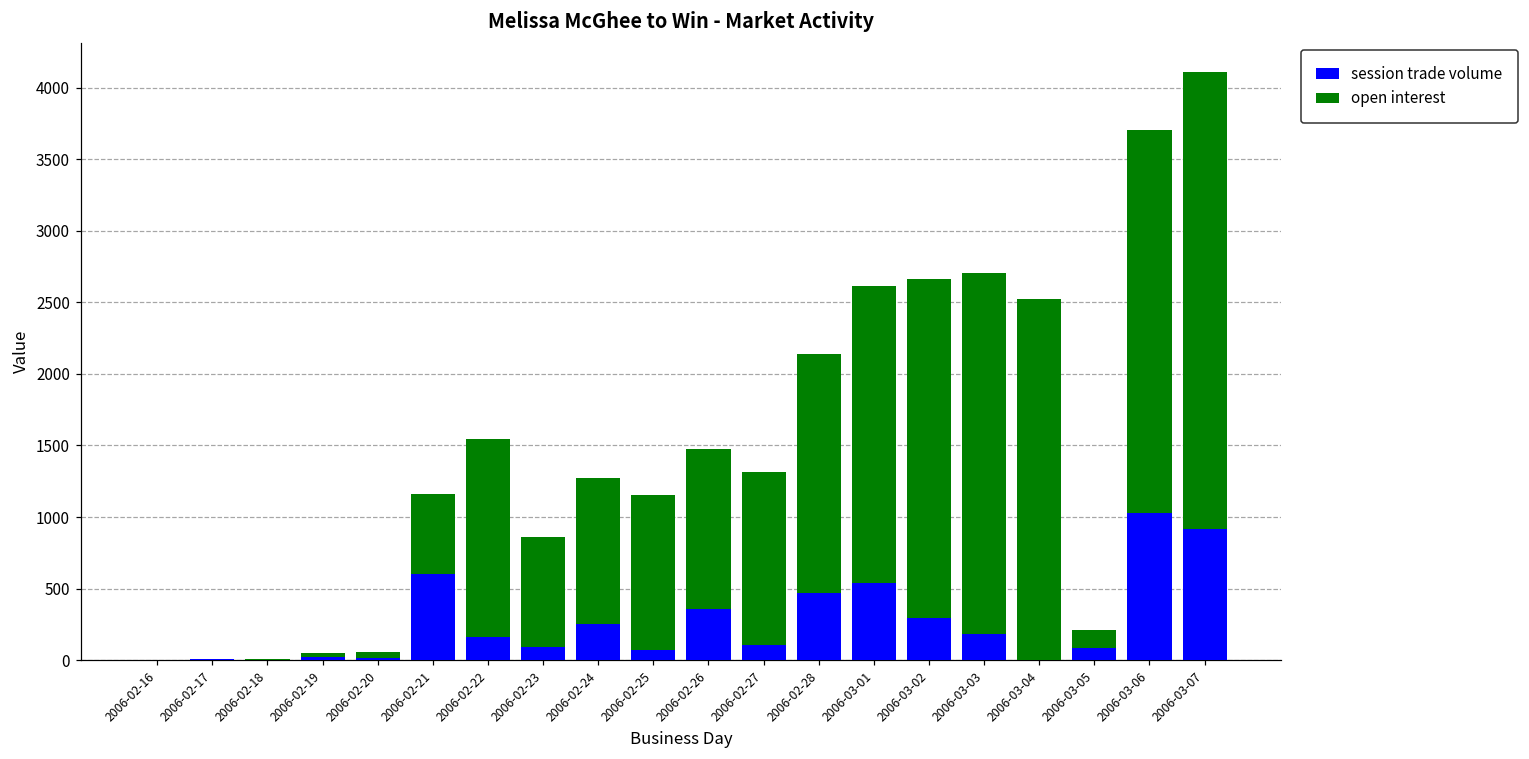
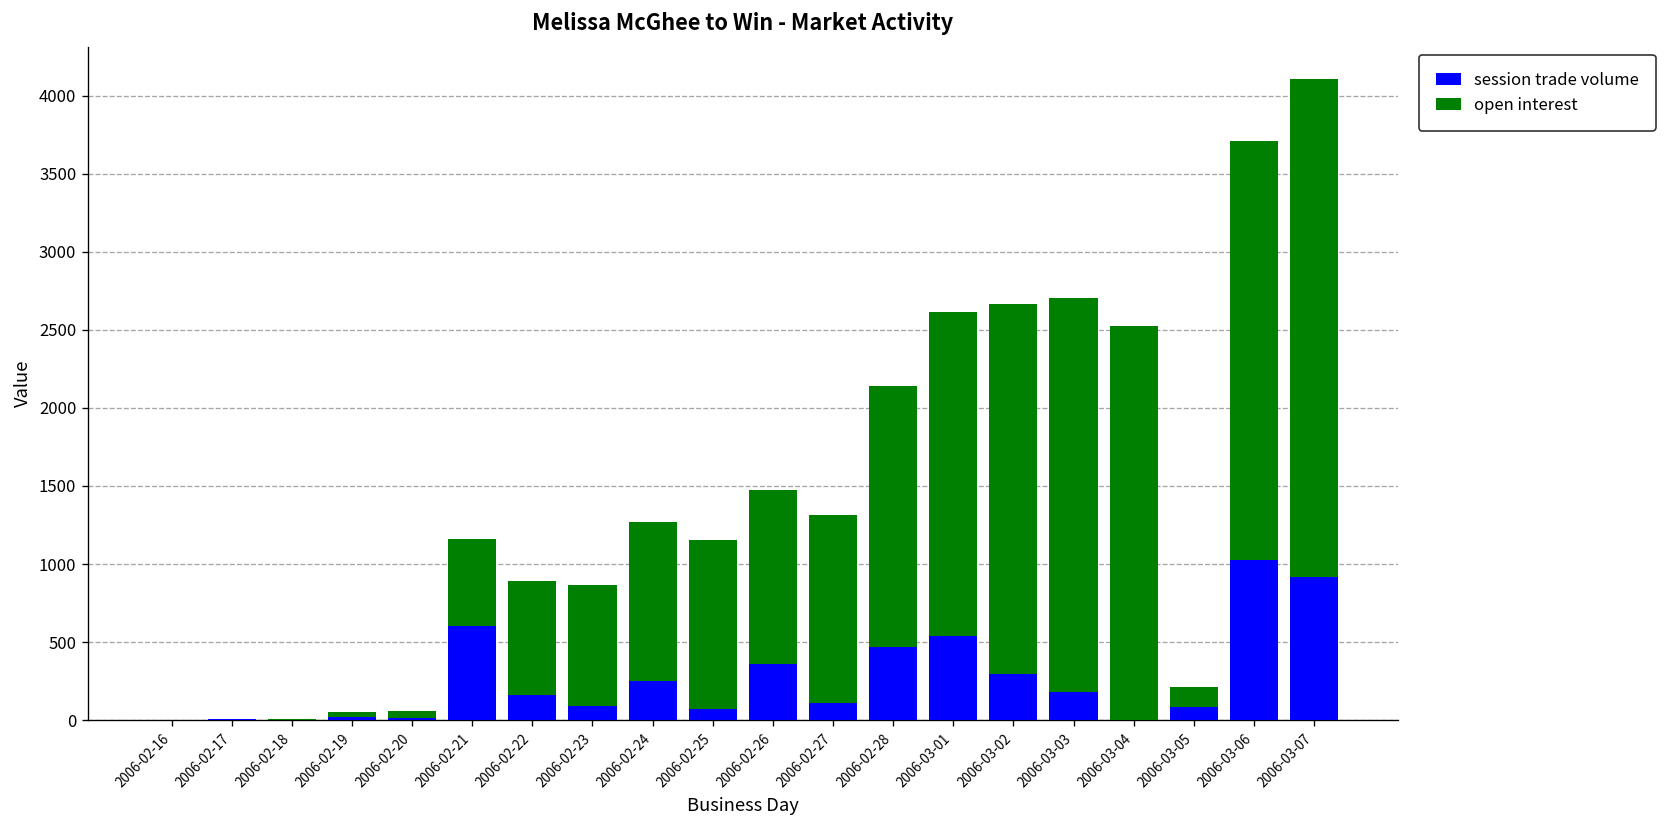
open interest, 2006-02-22: 1380 -> 730
